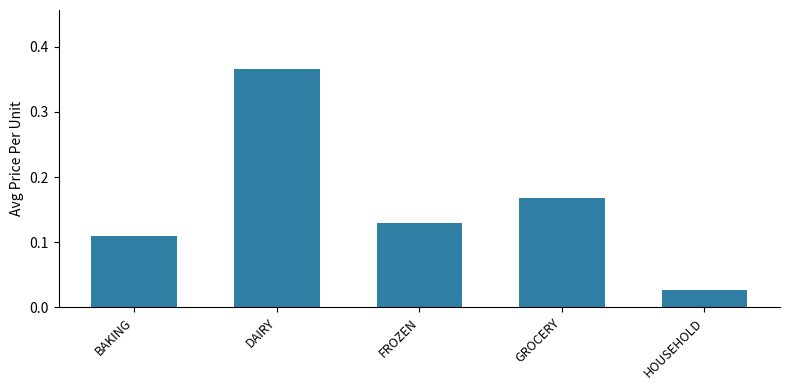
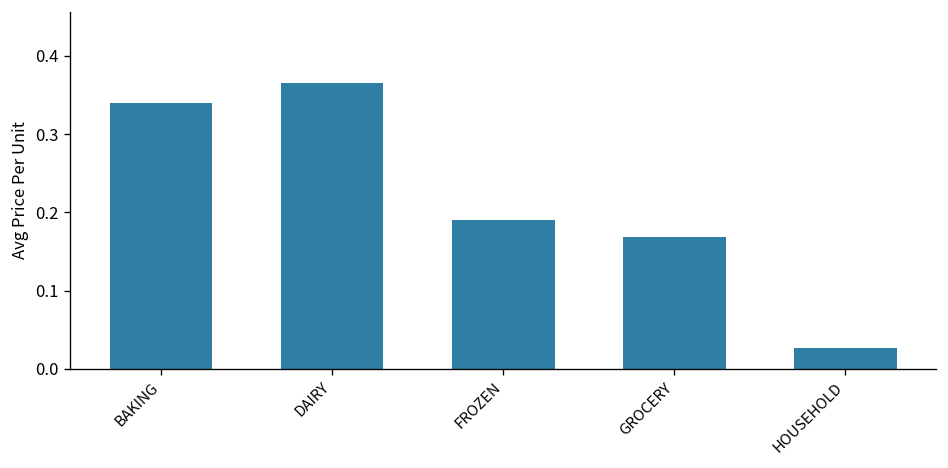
BAKING: 0.11 -> 0.34
FROZEN: 0.13 -> 0.19
